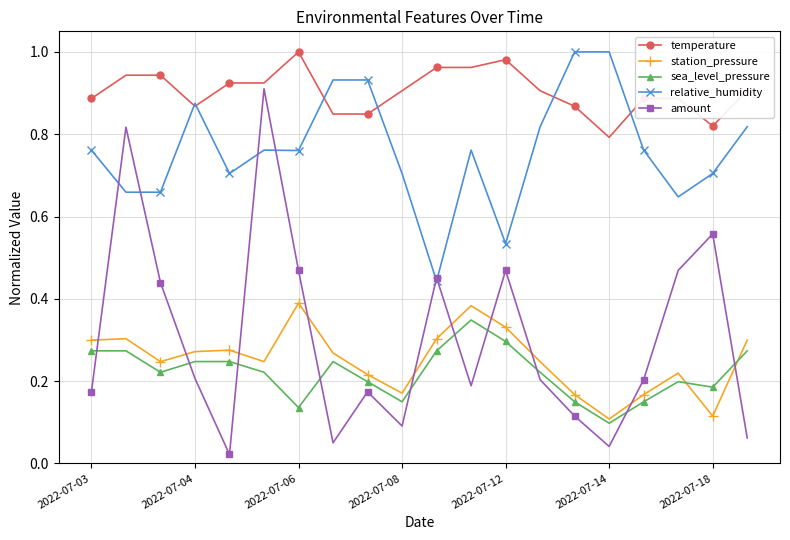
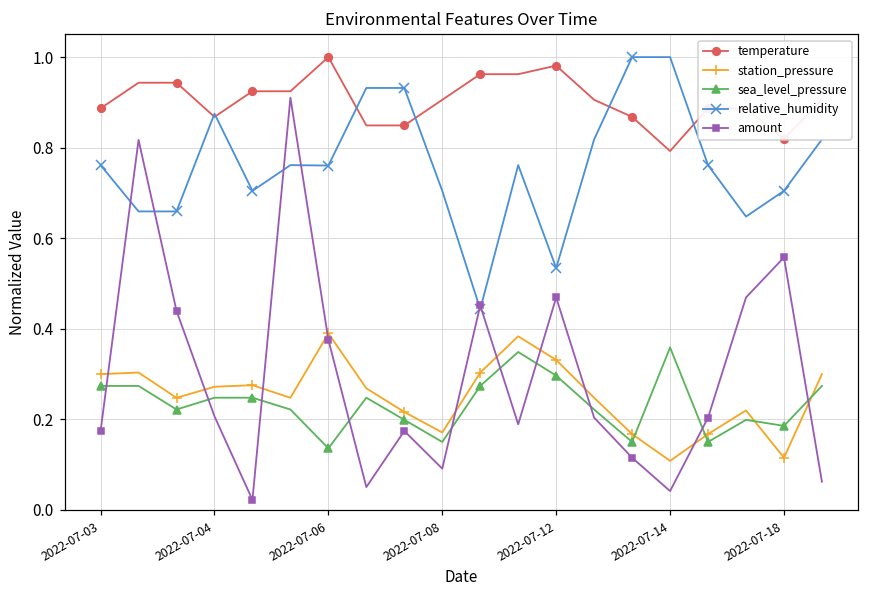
amount, 2022-07-06: 0.47 -> 0.38
sea_level_pressure, 2022-07-14: 0.10 -> 0.36
